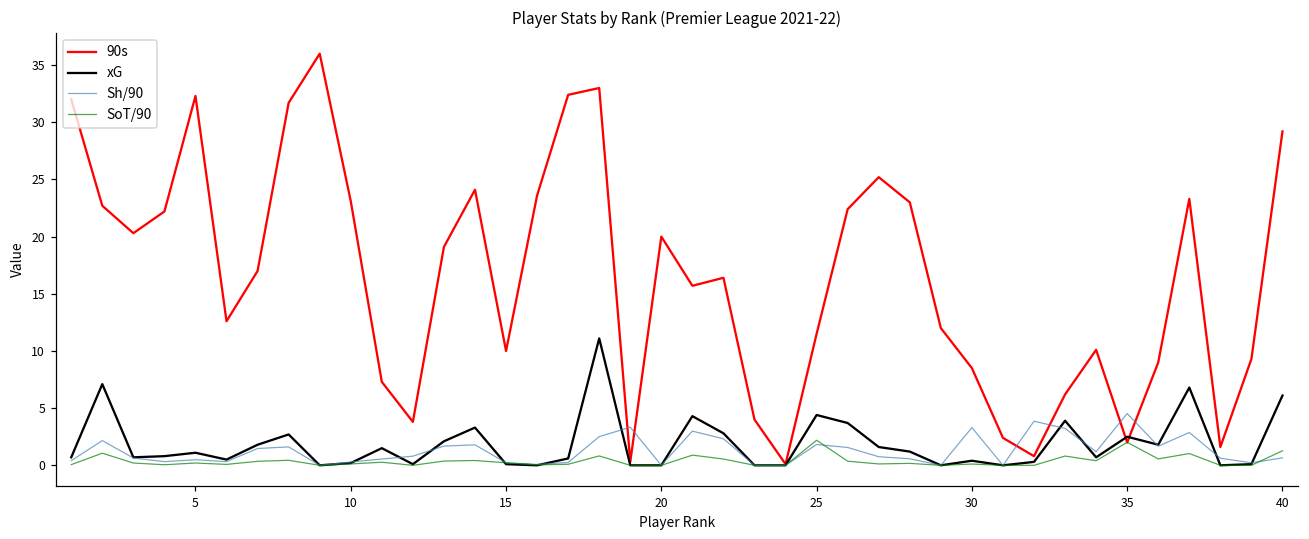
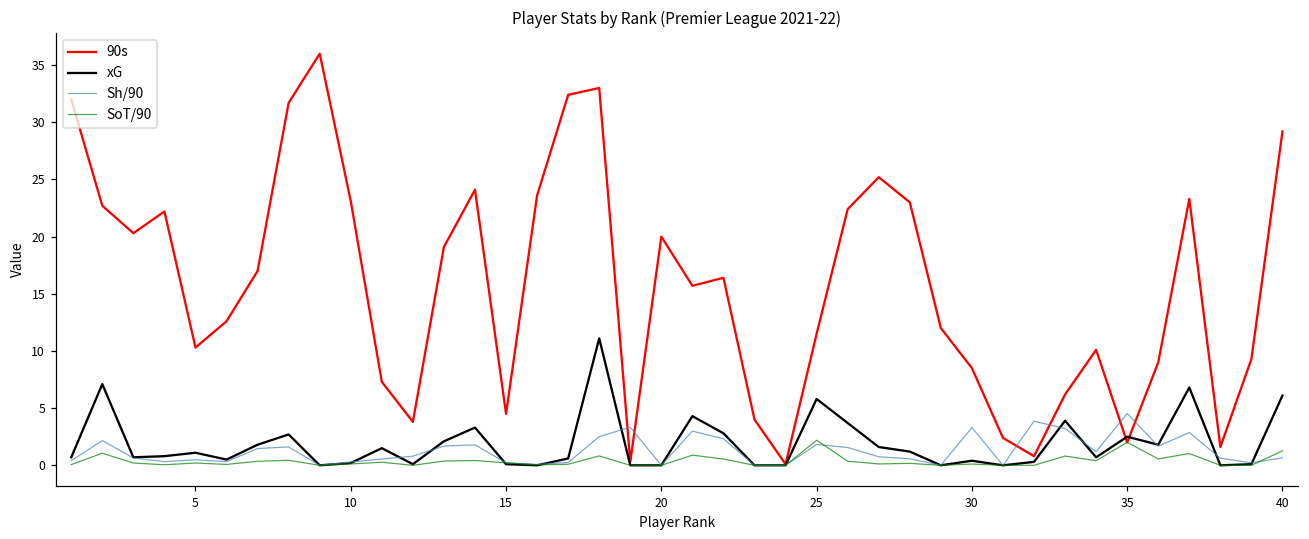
90s, 5: 32.3 -> 10.3
90s, 15: 10.0 -> 4.5
xG, 25: 4.4 -> 5.8
